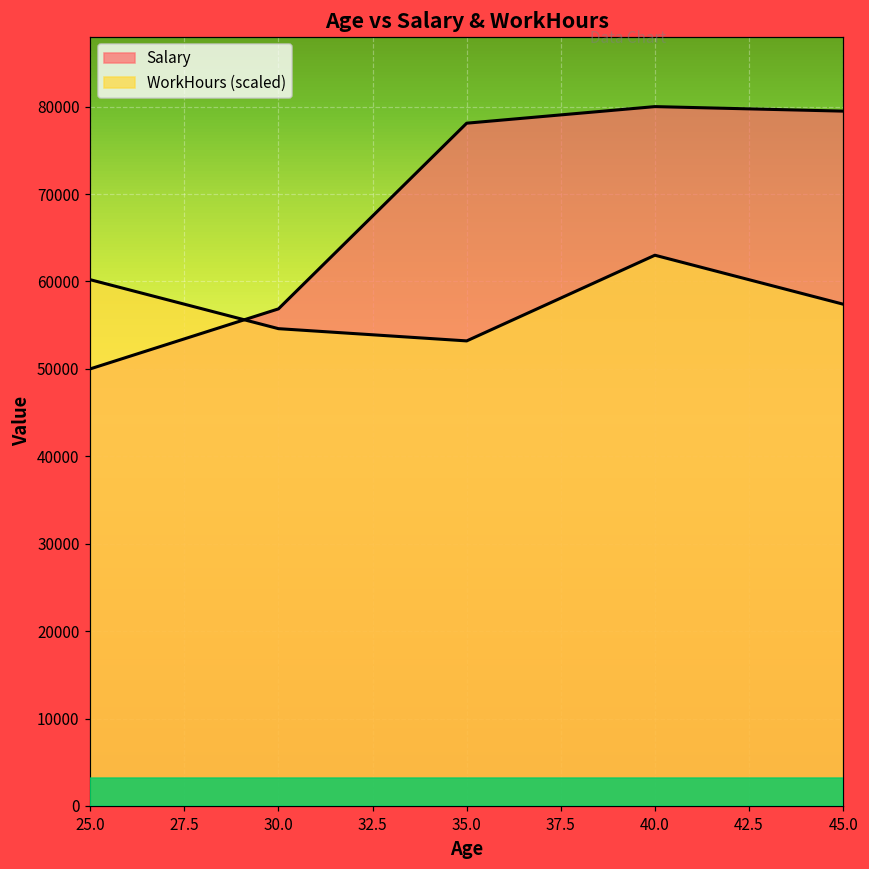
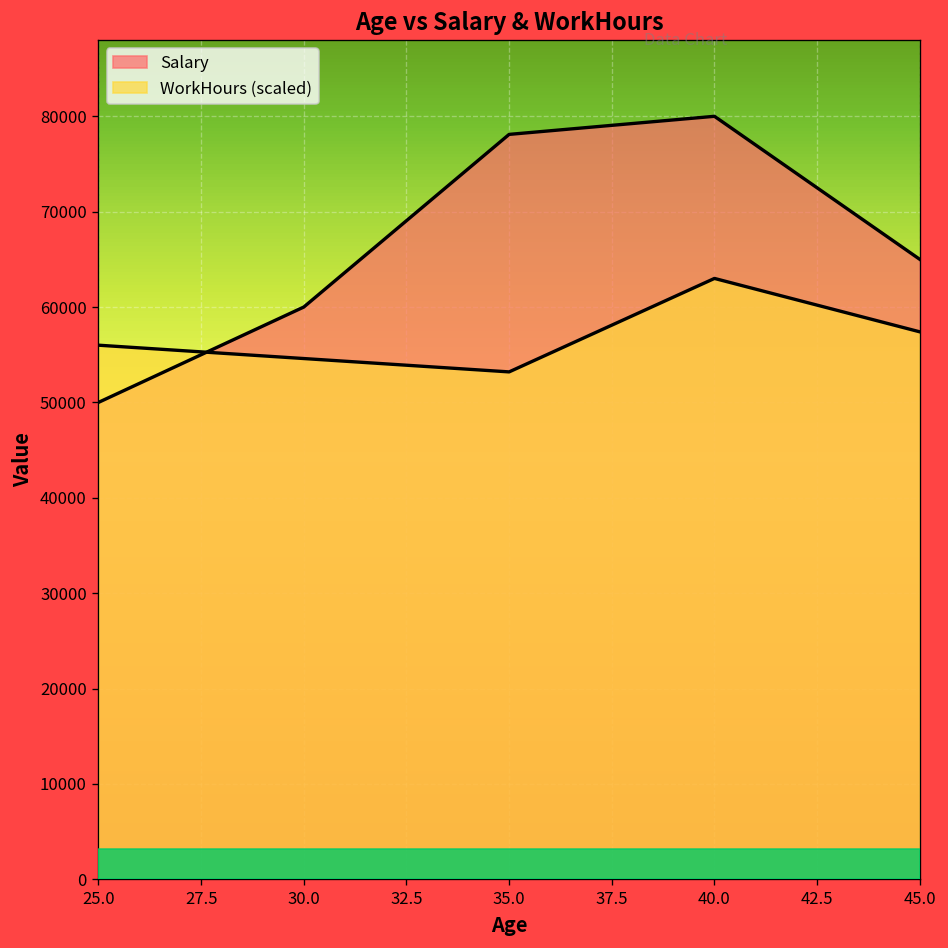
WorkHours (scaled), 25.0: 60000 -> 56000
Salary, 30.0: 57000 -> 60000
Salary, 45.0: 79000 -> 65000
